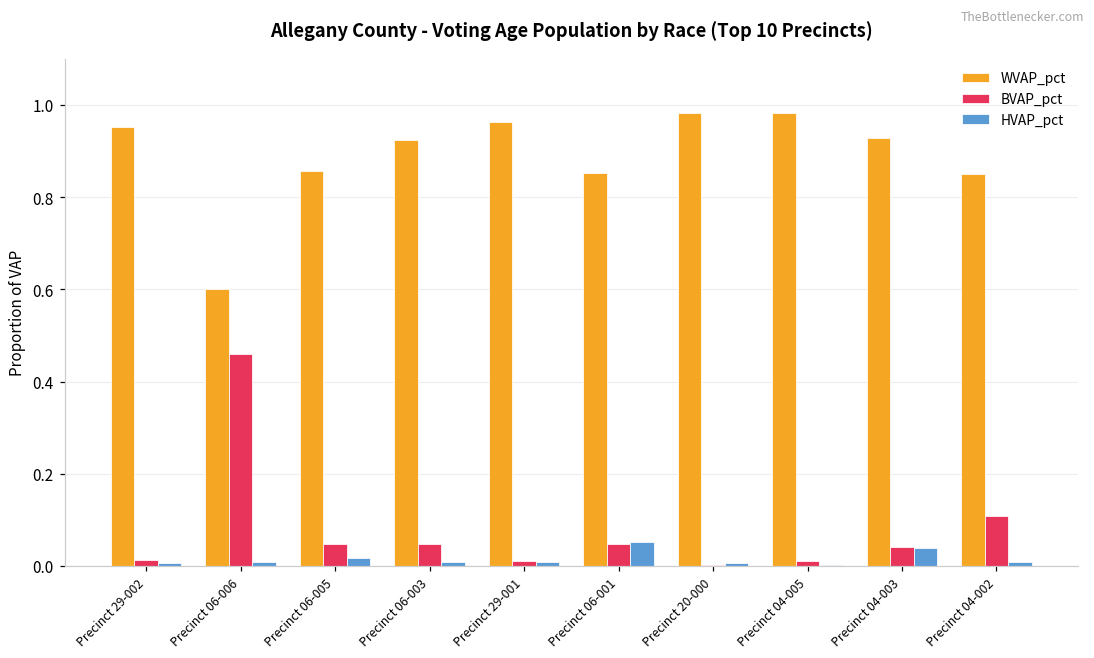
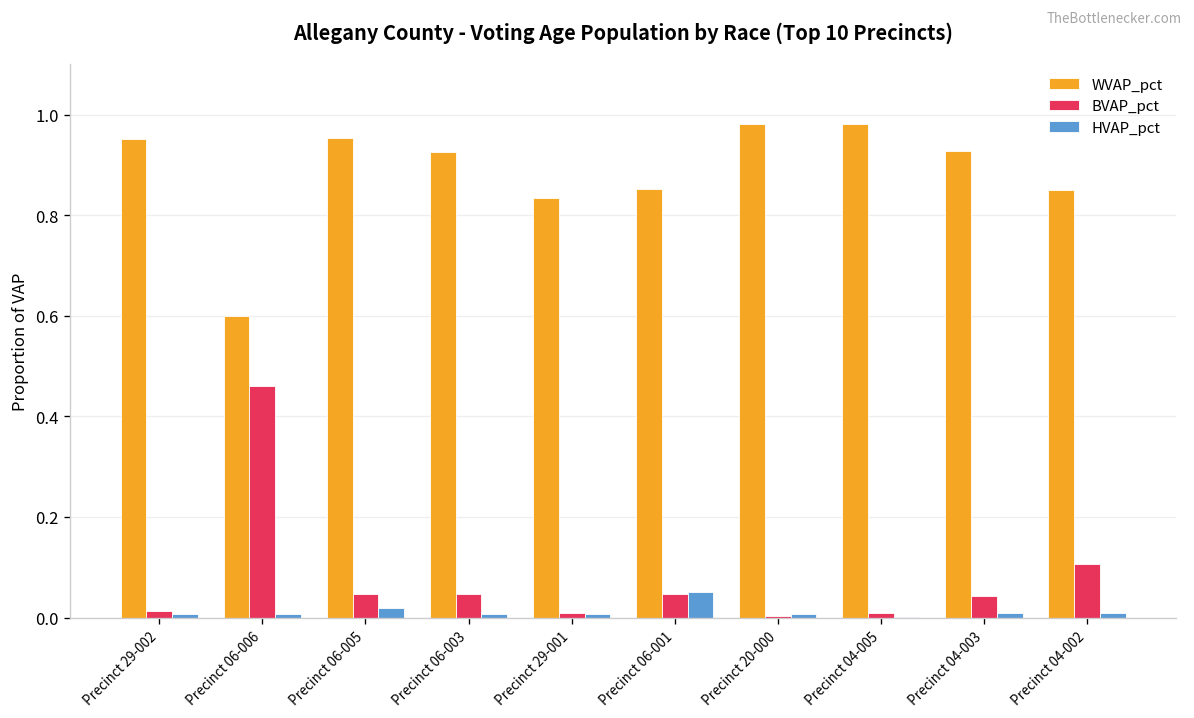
WVAP_pct, Precinct 06-005: 0.86 -> 0.95
WVAP_pct, Precinct 29-001: 0.96 -> 0.83
HVAP_pct, Precinct 04-003: 0.04 -> 0.01
